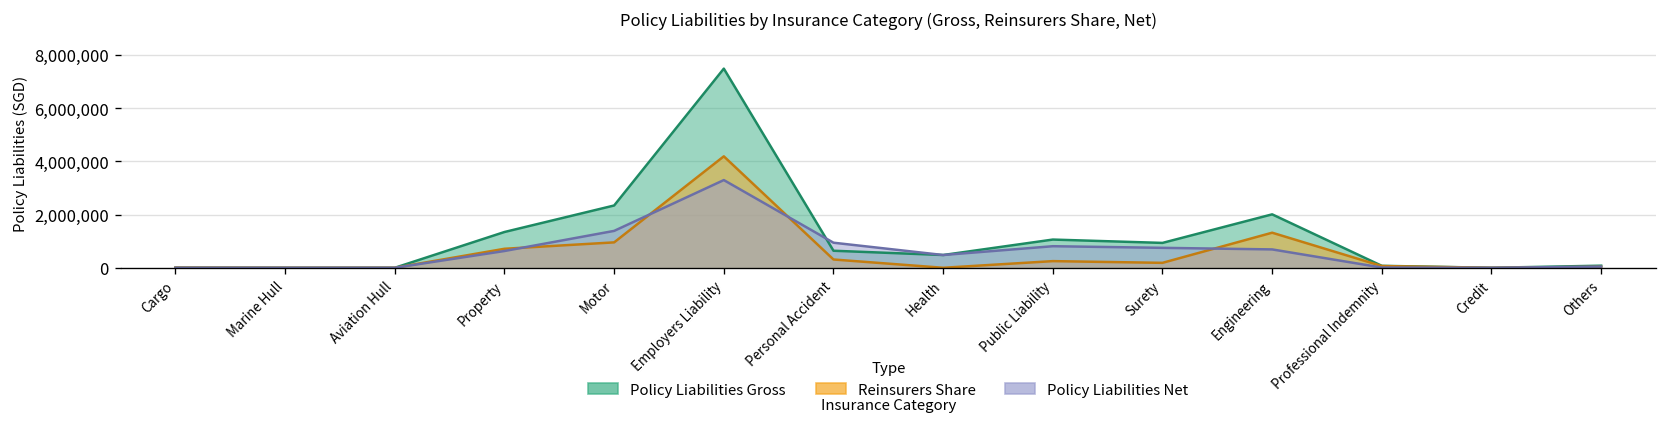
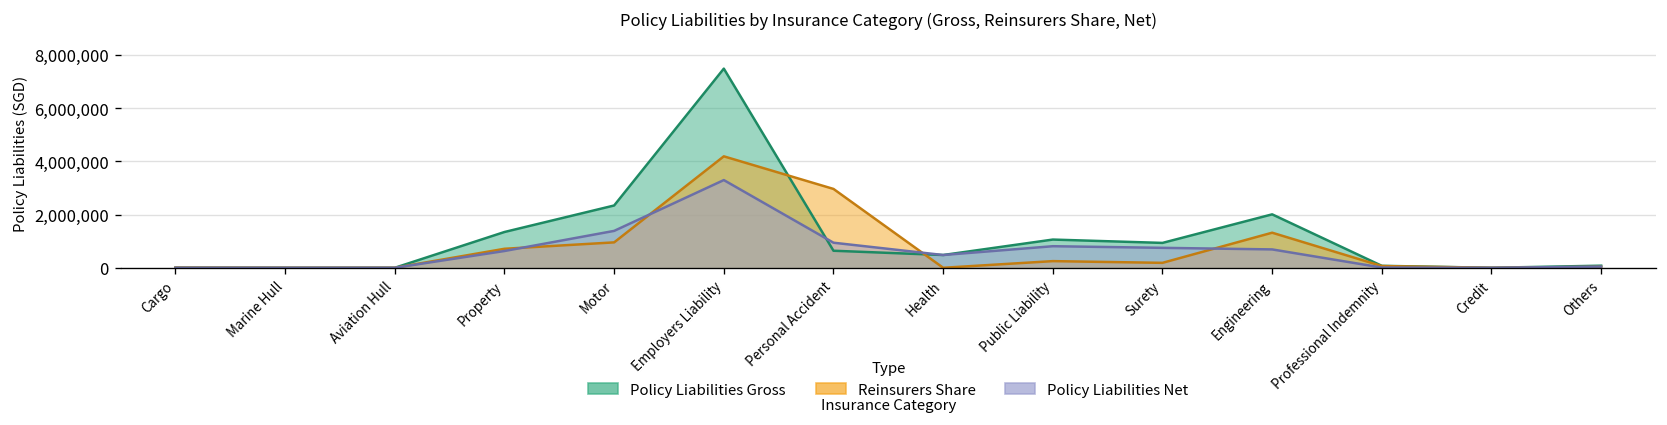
Reinsurers Share, Personal Accident: 300,000 -> 3,000,000
